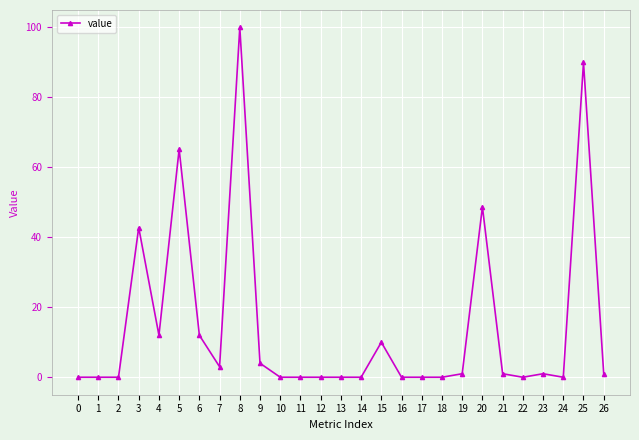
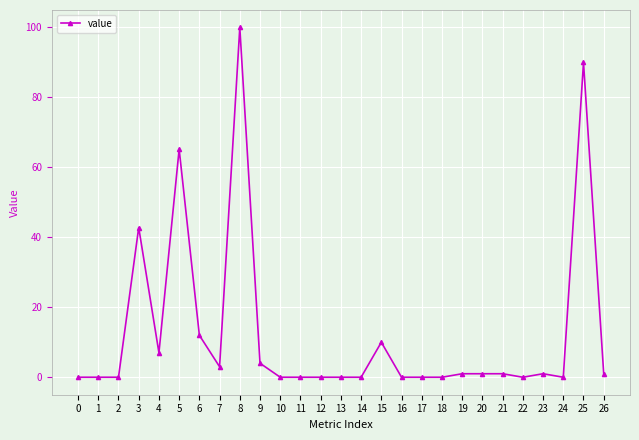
4: 12 -> 7
20: 49 -> 1
